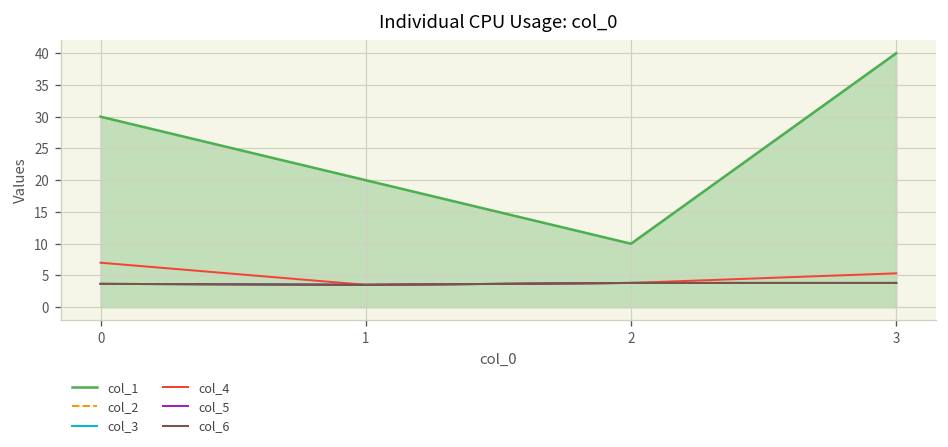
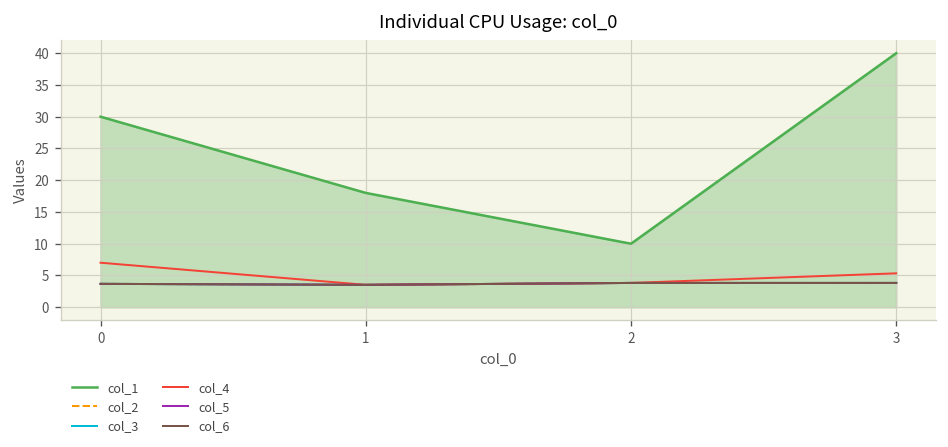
col_1, 1: 20 -> 18
